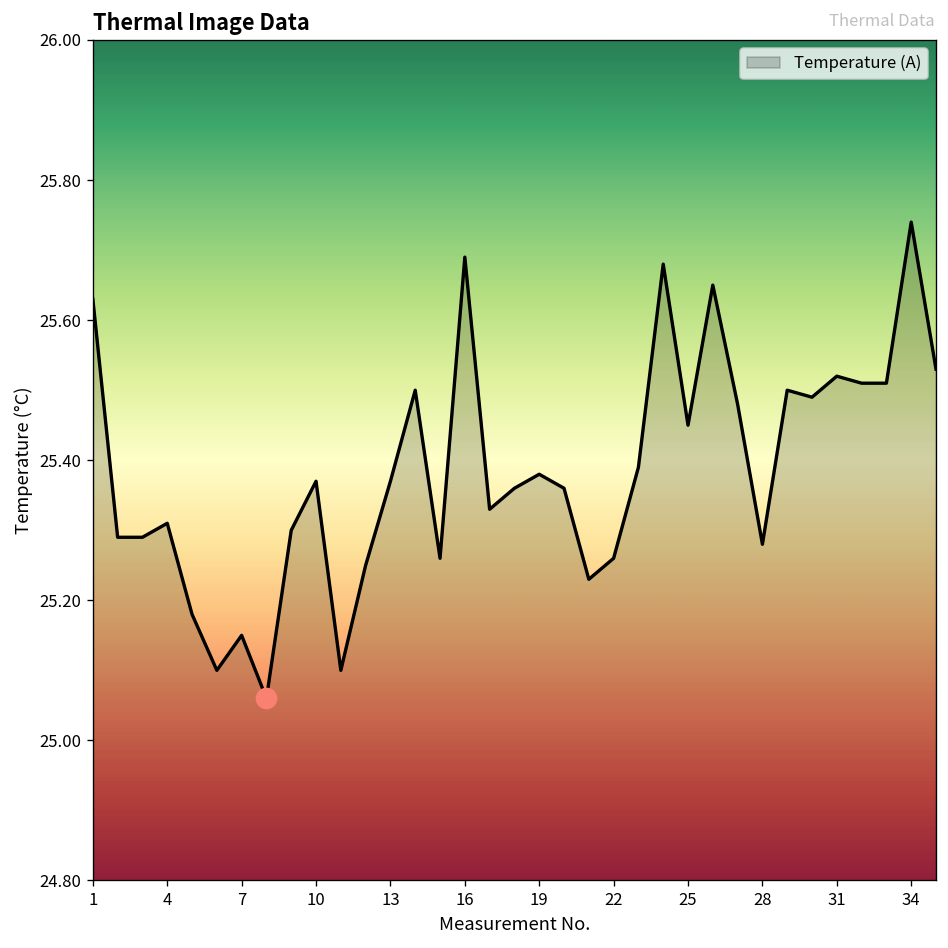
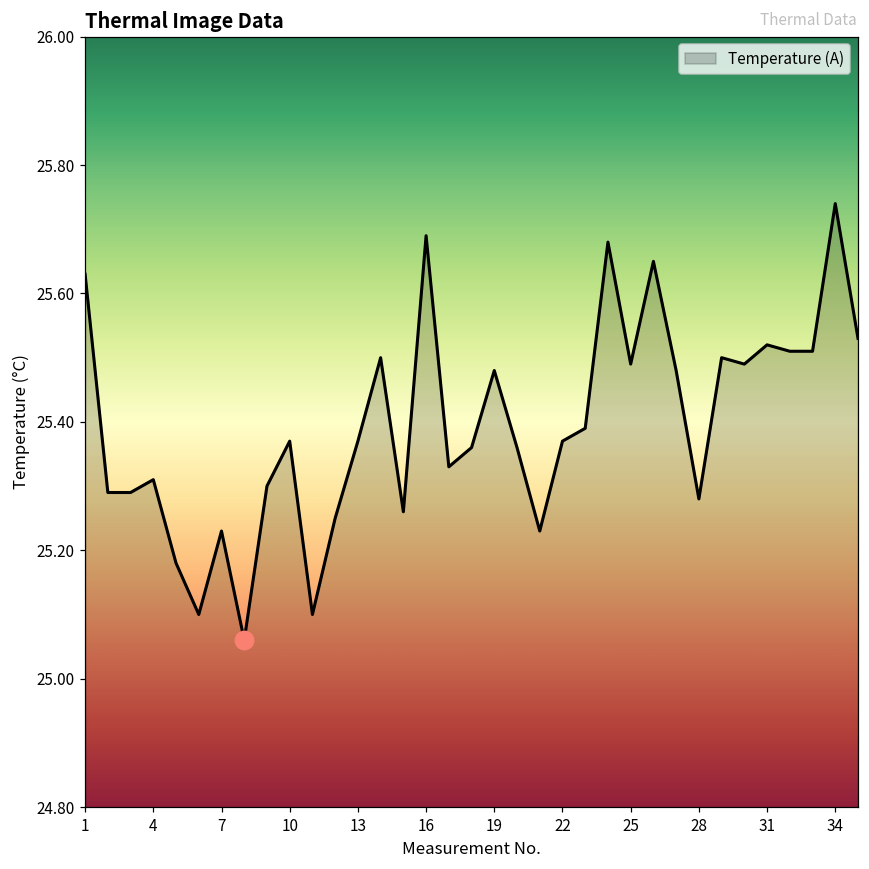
Temperature (A), 7: 25.15 -> 25.23
Temperature (A), 19: 25.38 -> 25.48
Temperature (A), 22: 25.26 -> 25.37
Temperature (A), 25: 25.45 -> 25.49
